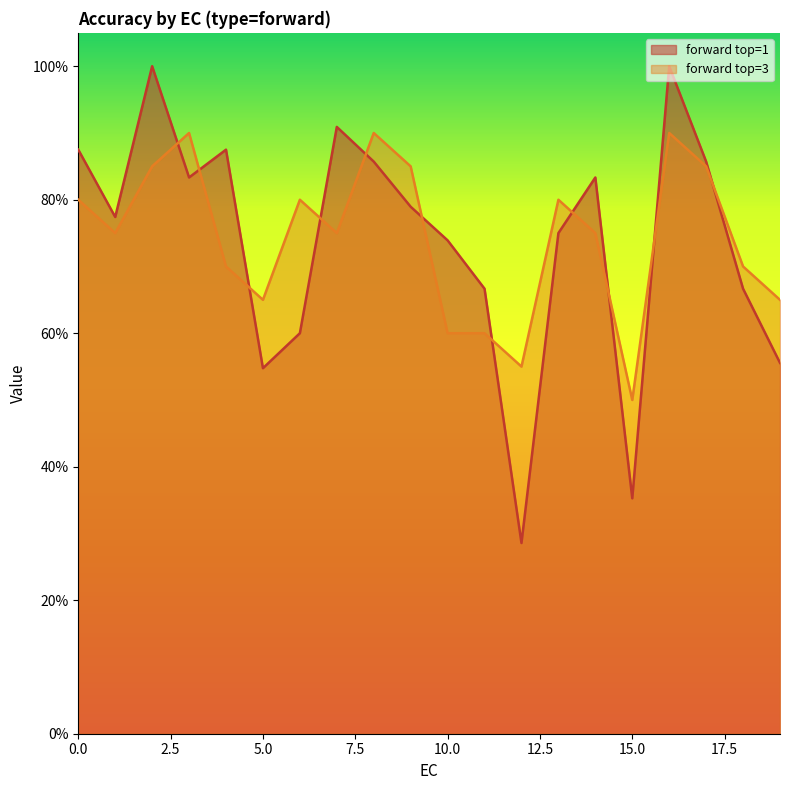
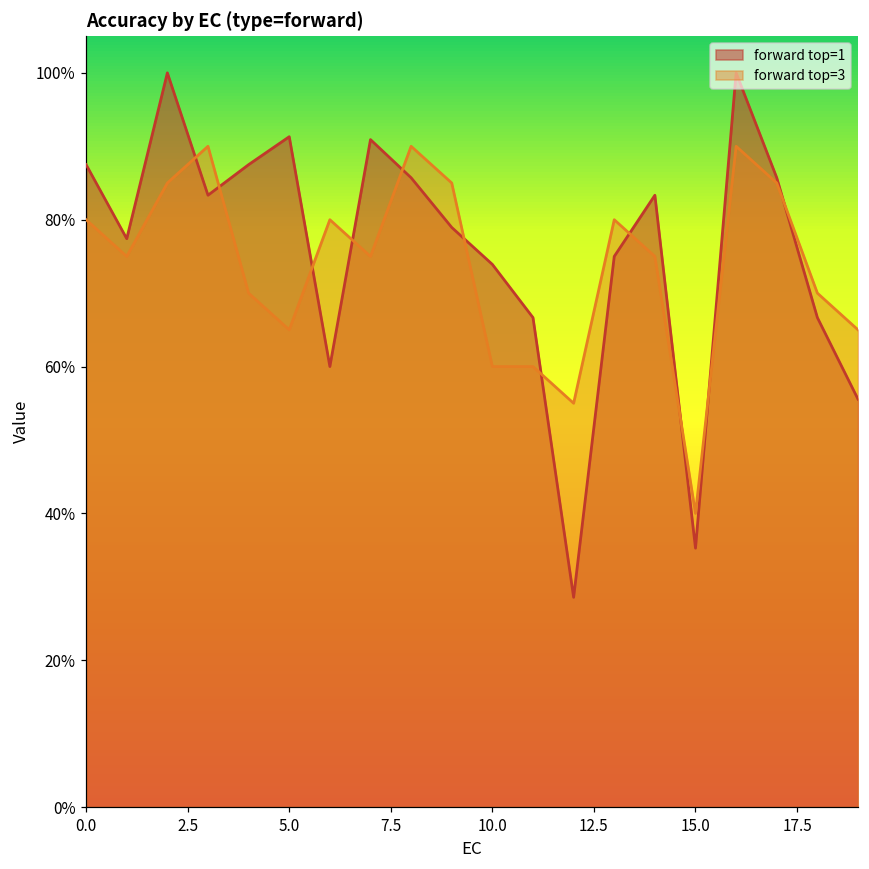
forward top=1, 5.0: 55% -> 91%
forward top=3, 15.0: 50% -> 40%
